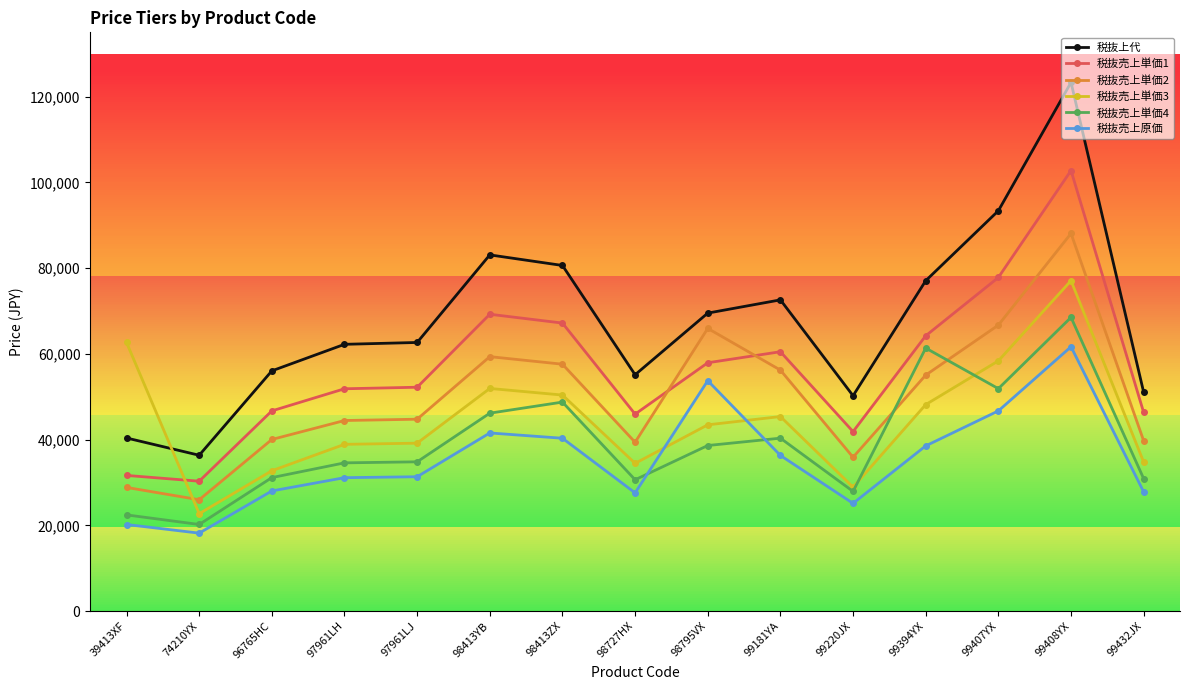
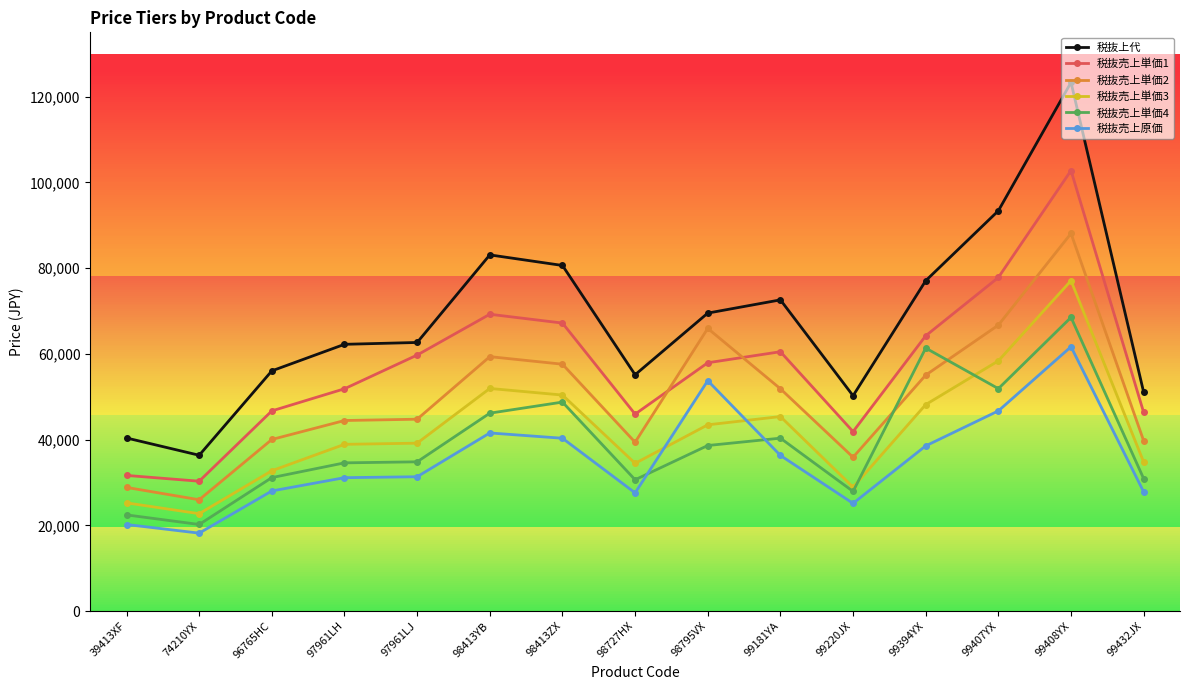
税抜売上単価3, 39413XF: 63,000 -> 25,000
税抜売上単価1, 97961LJ: 52,000 -> 60,000
税抜売上単価2, 99181YA: 56,000 -> 52,000
